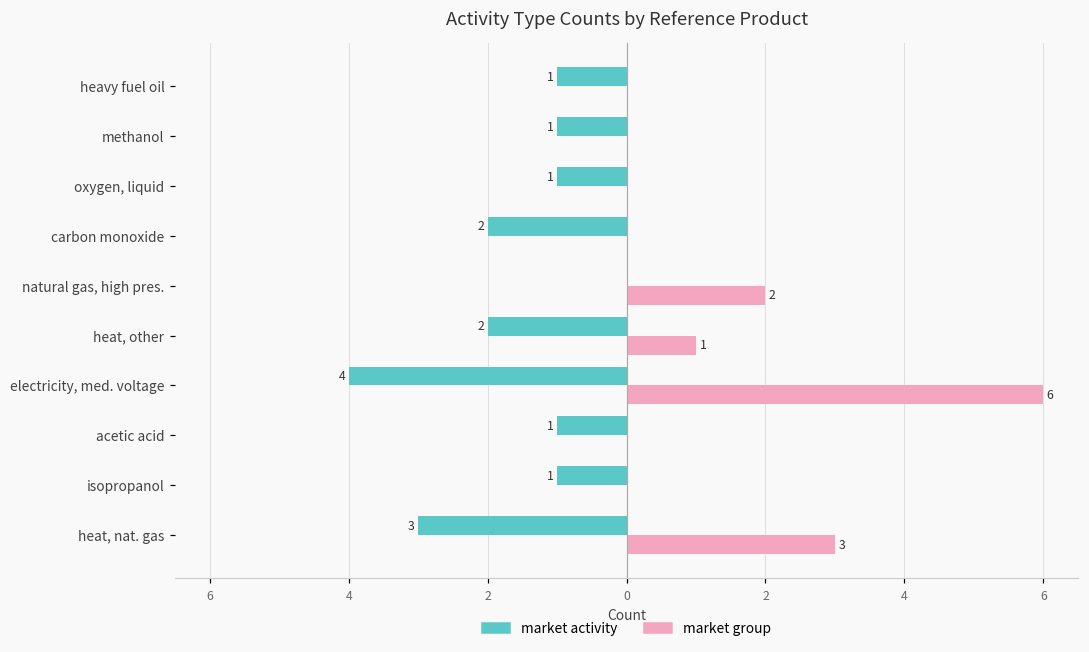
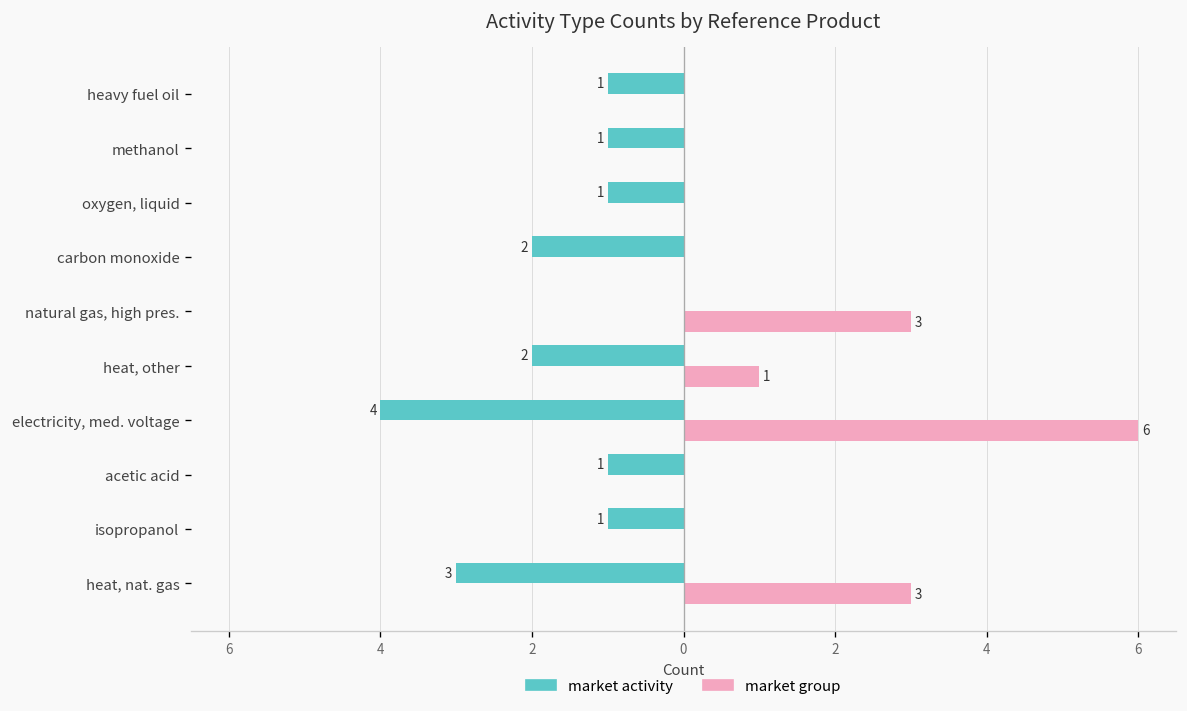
market group, natural gas, high pres.: 2 -> 3
